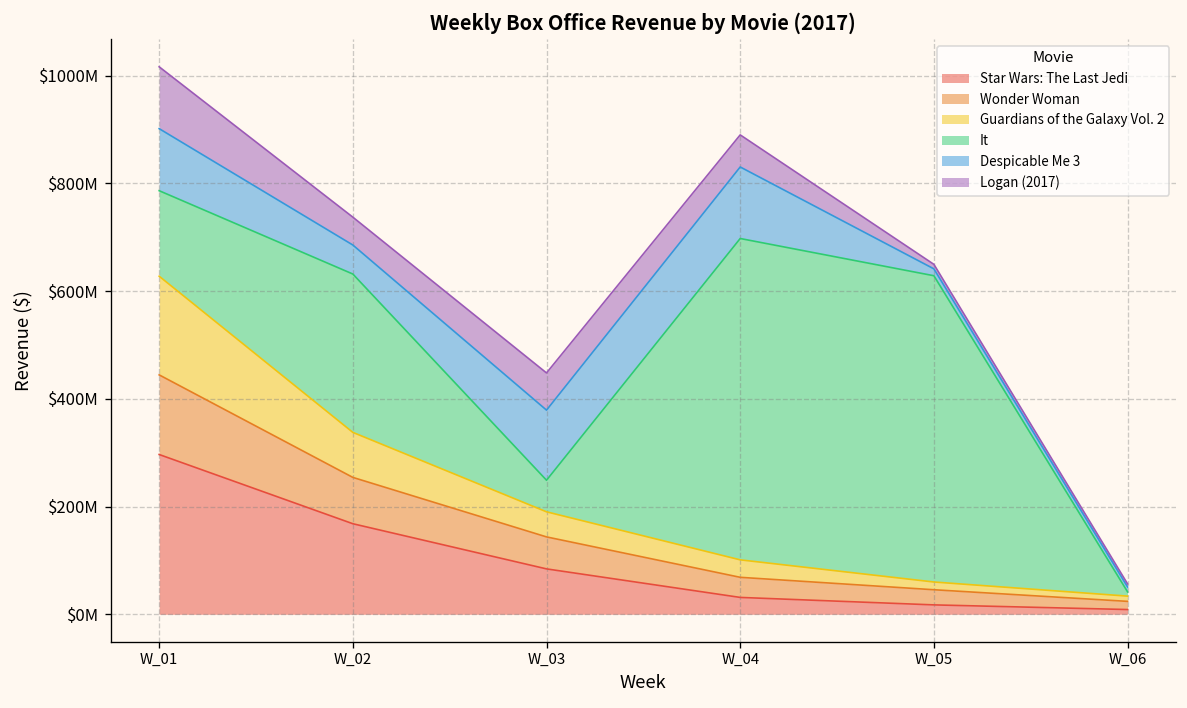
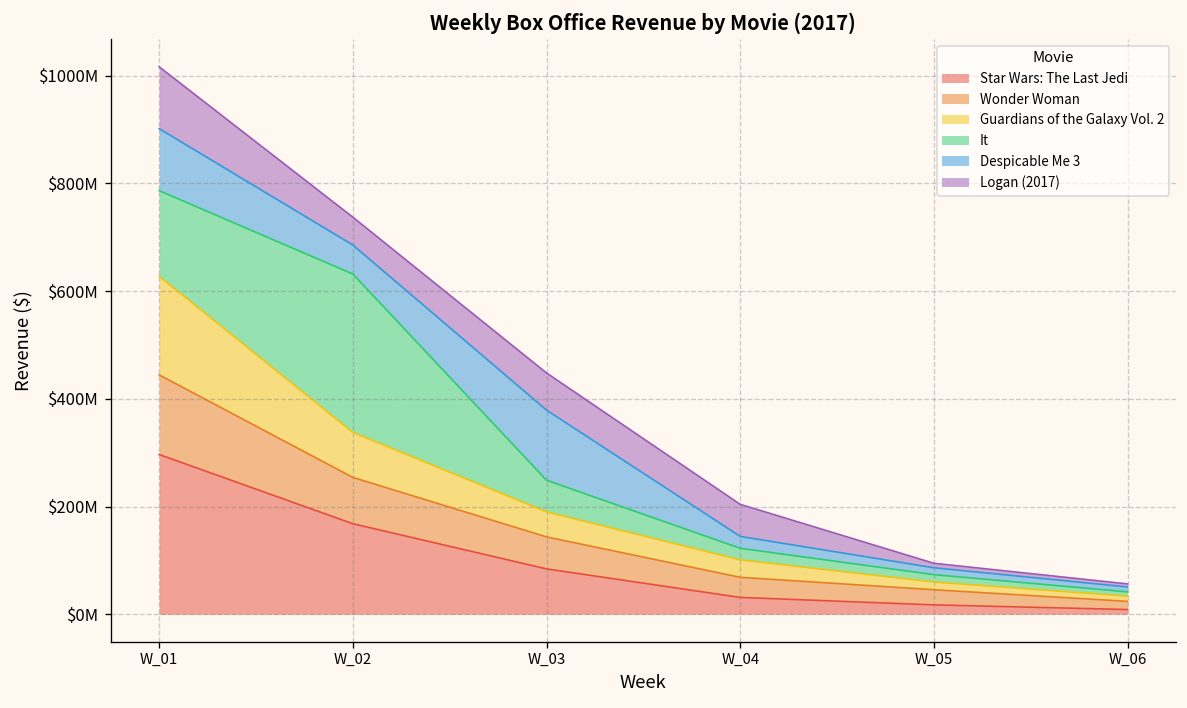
It, W_04: $600000000 -> $20000000
Despicable Me 3, W_04: $130000000 -> $20000000
It, W_05: $570000000 -> $10000000
